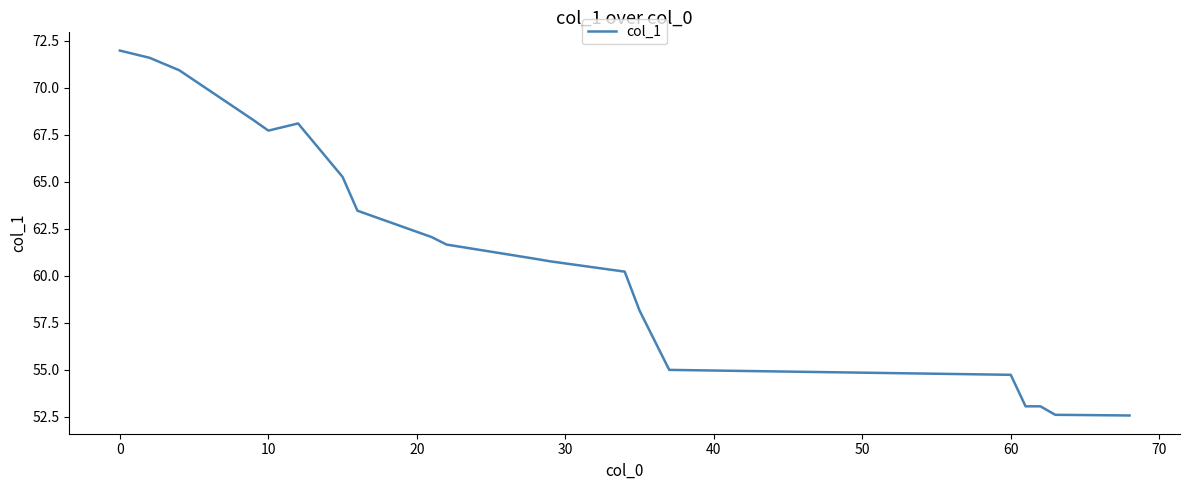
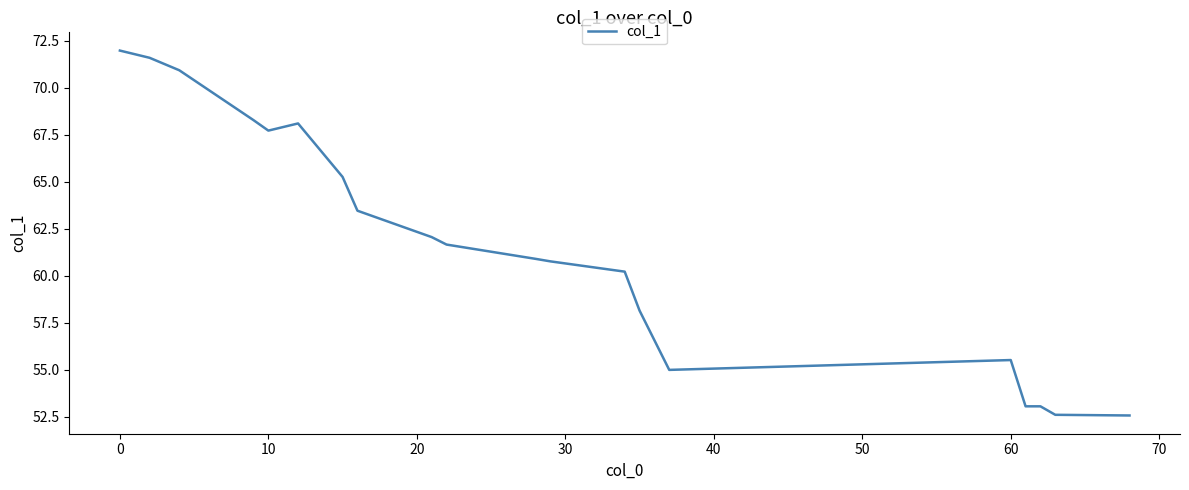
60: 54.7 -> 55.5
